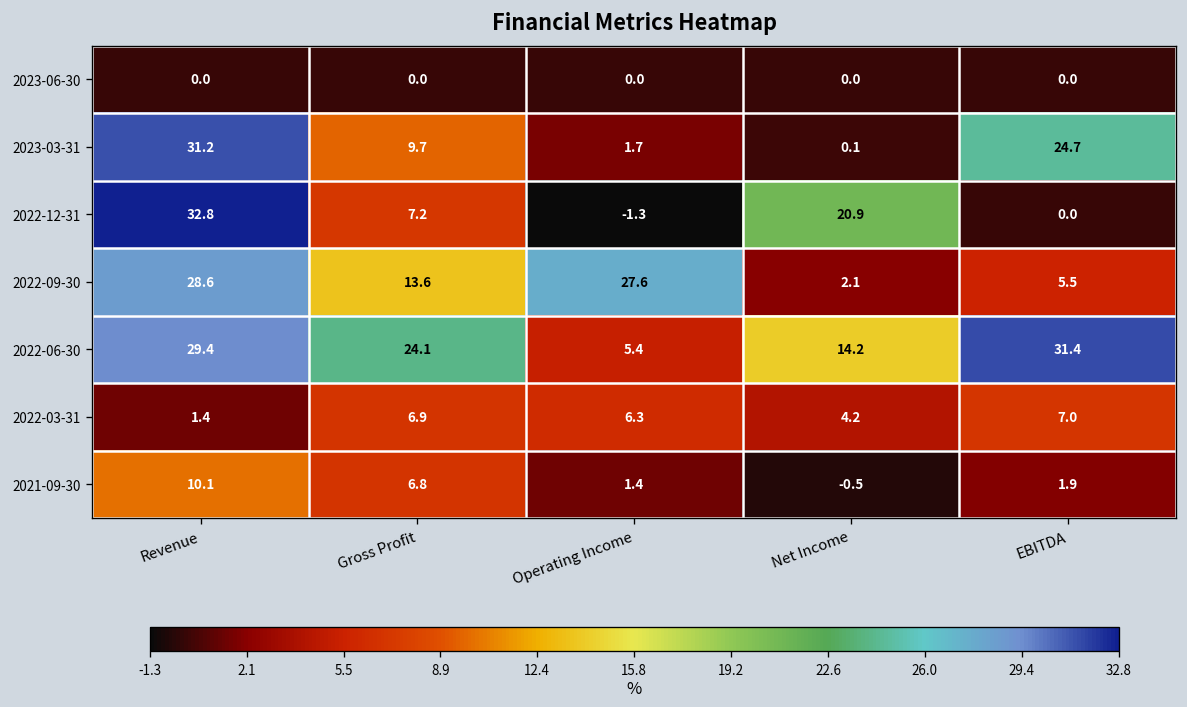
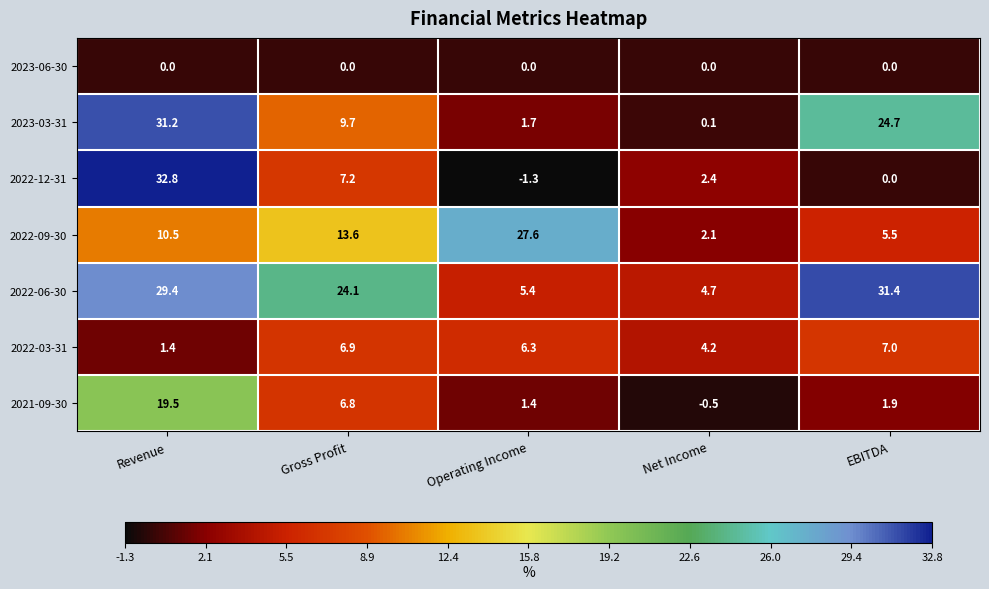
2022-12-31, Net Income: 20.9 -> 2.4
2022-09-30, Revenue: 28.6 -> 10.5
2022-06-30, Net Income: 14.2 -> 4.7
2021-09-30, Revenue: 10.1 -> 19.5
